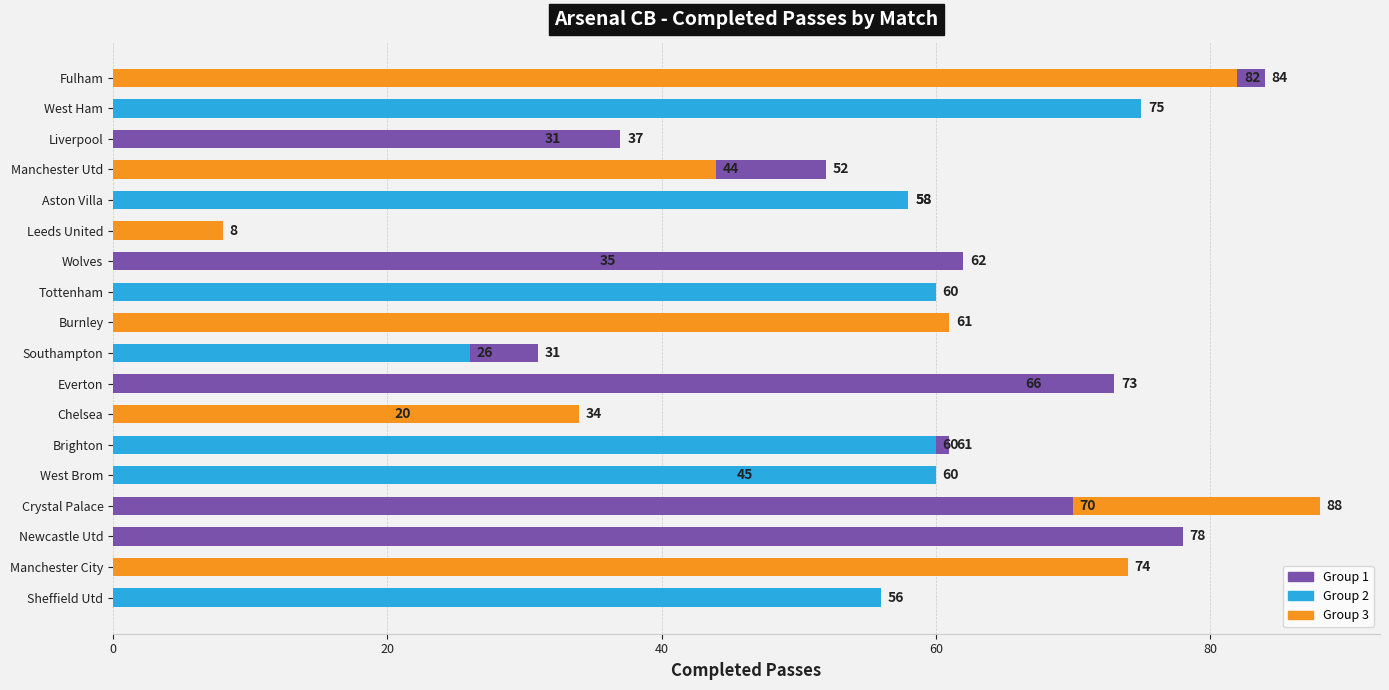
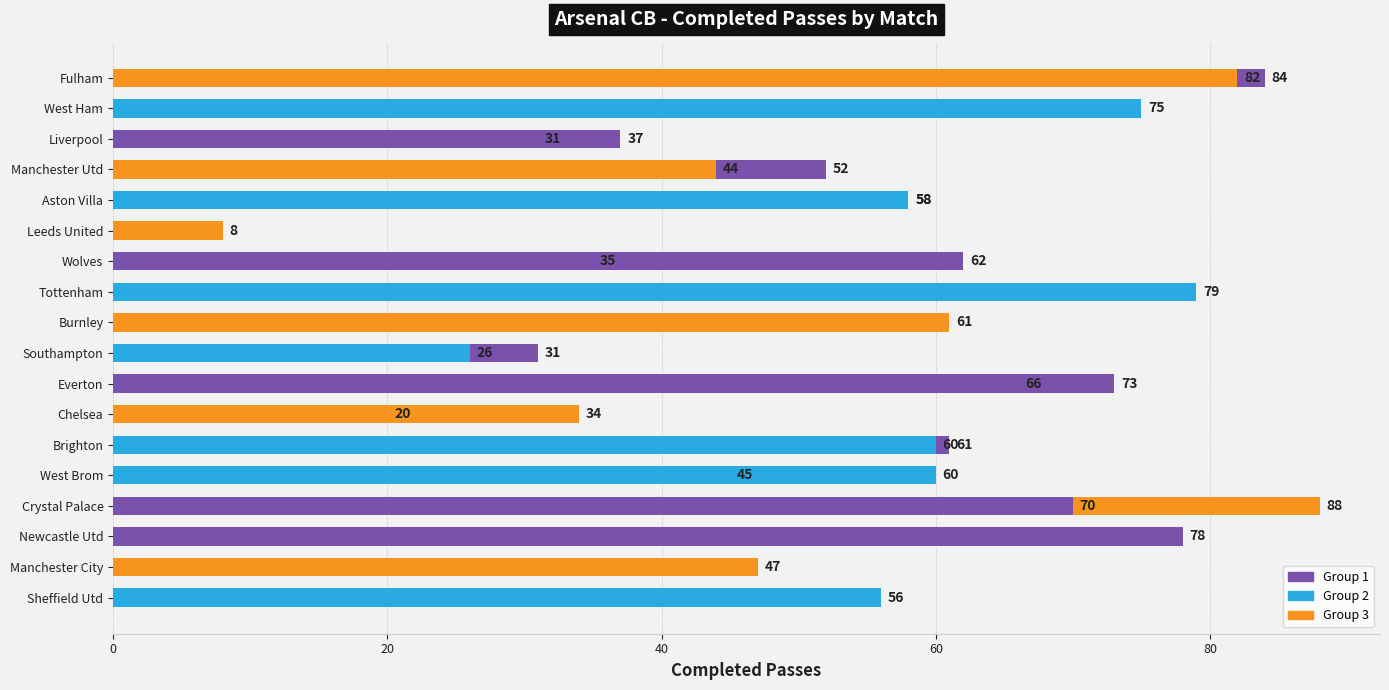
Tottenham: 60 -> 79
Manchester City: 74 -> 47
